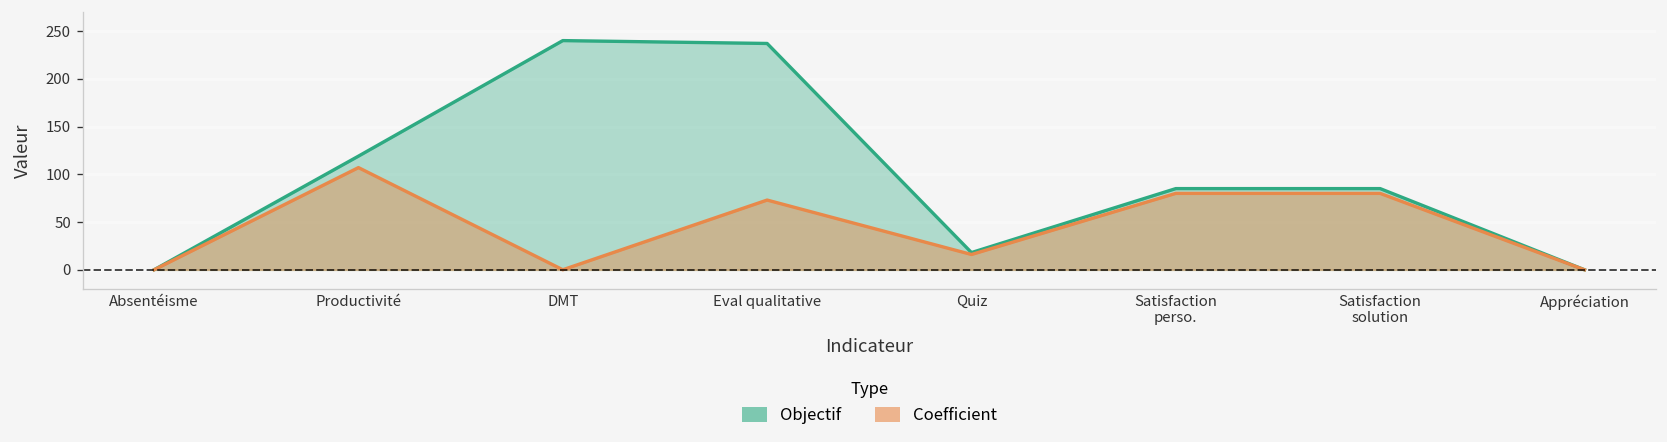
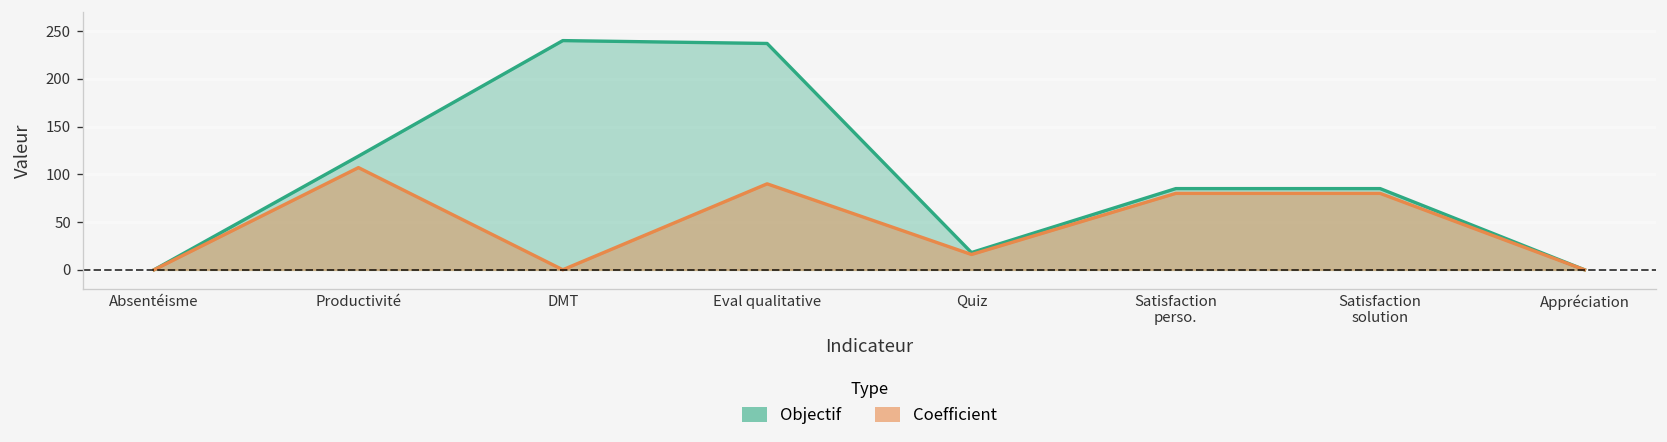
Coefficient, Eval qualitative: 70 -> 90
